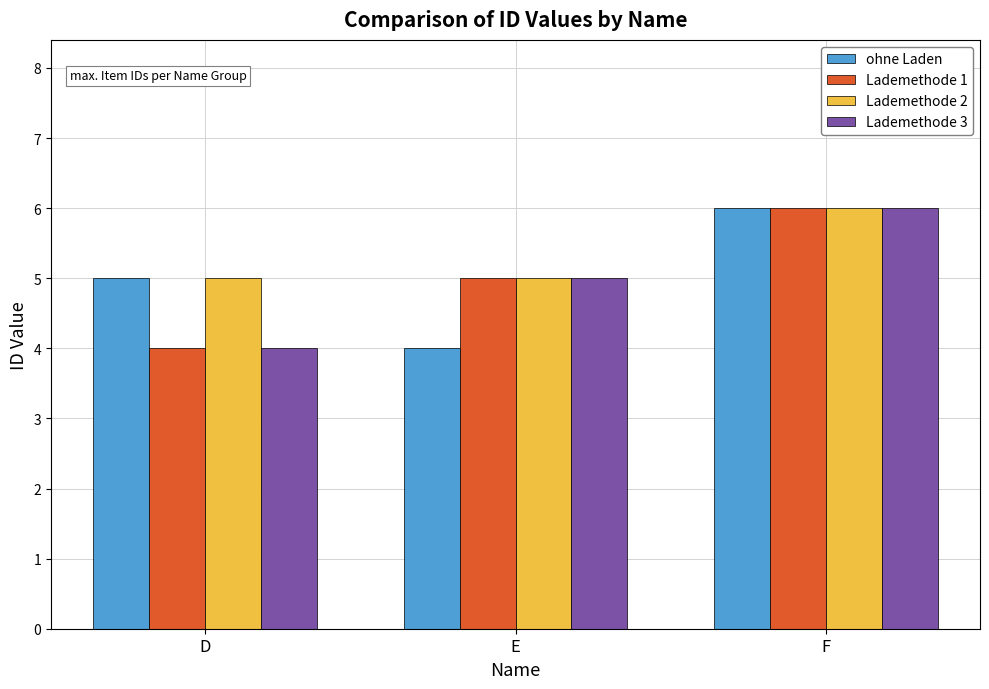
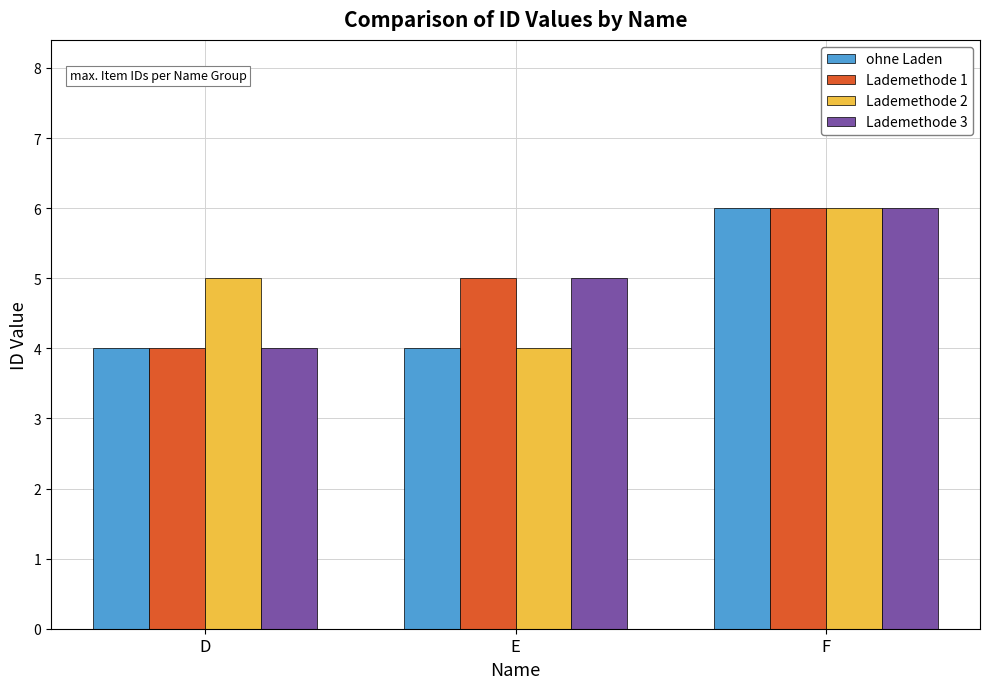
ohne Laden, D: 5 -> 4
Lademethode 2, E: 5 -> 4
